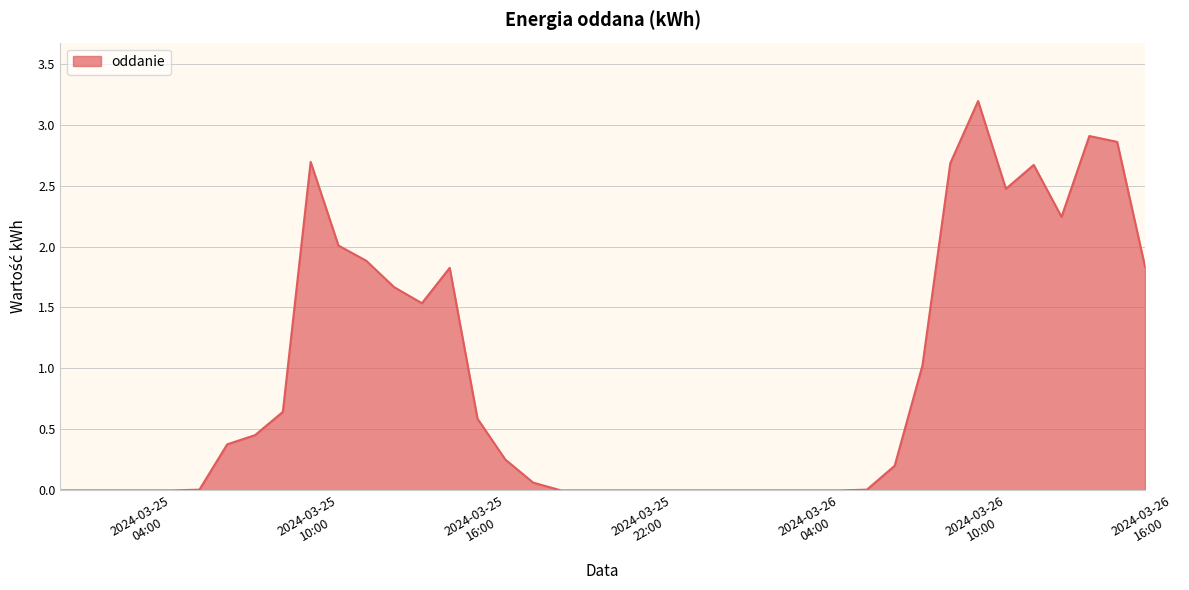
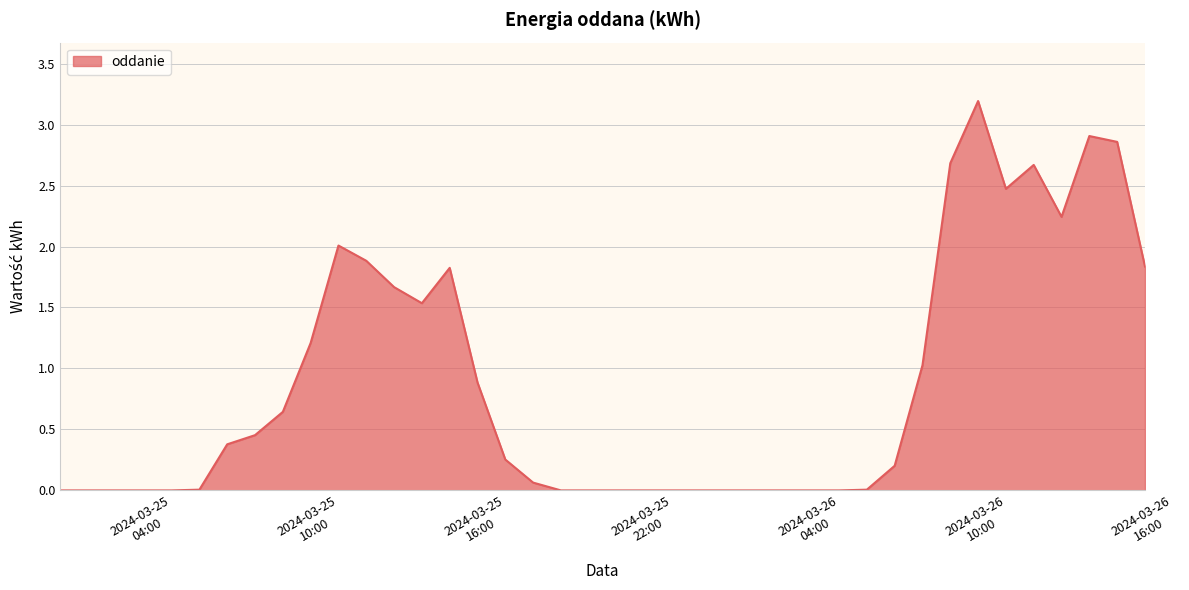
2024-03-25 10:00: 2.69 -> 1.21
2024-03-25 16:00: 0.59 -> 0.89
